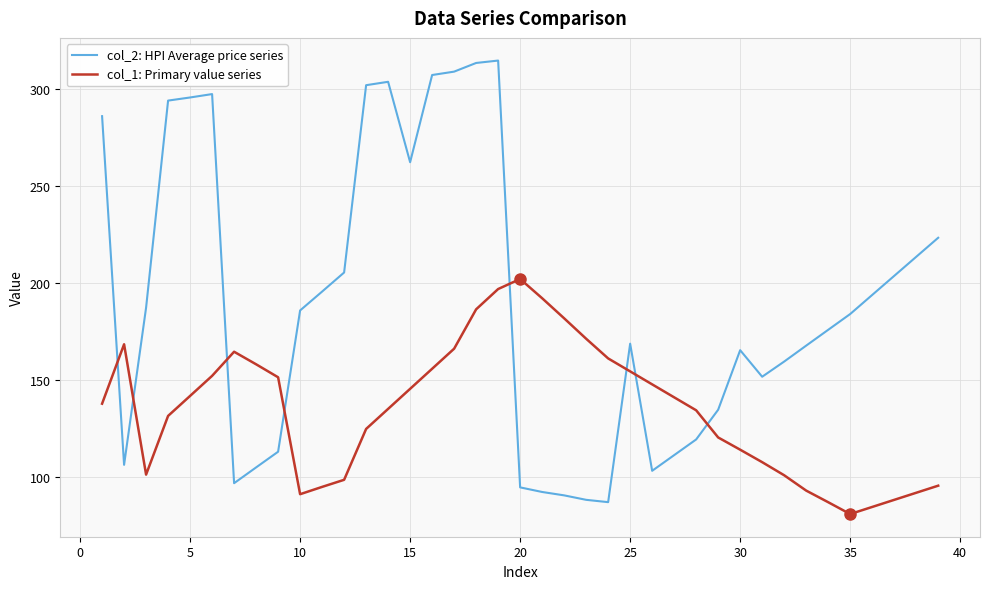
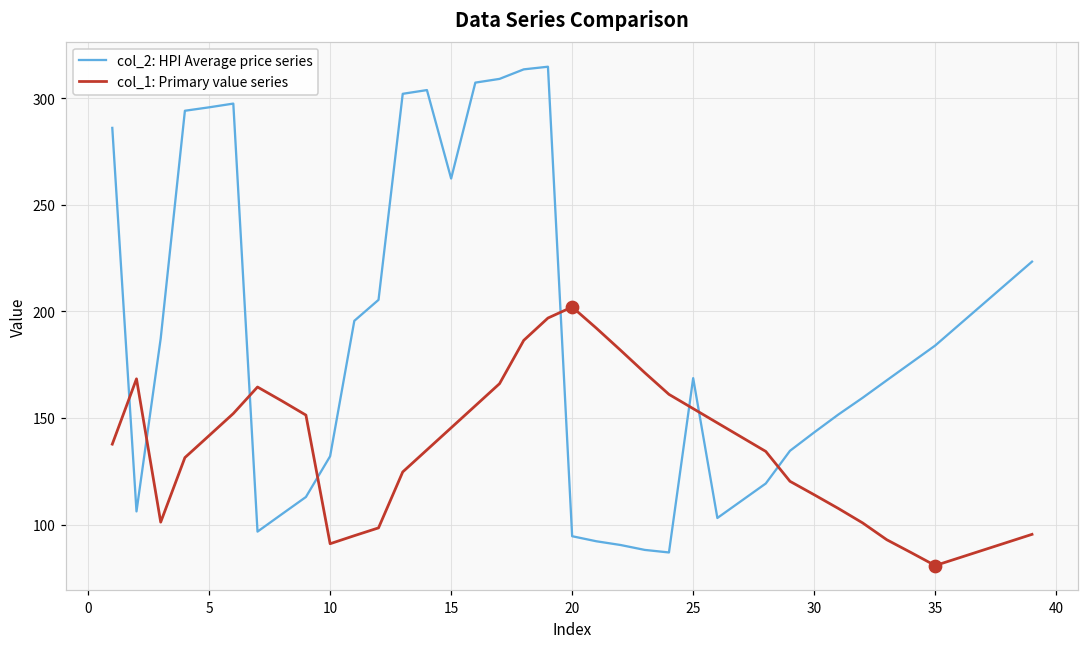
col_2: HPI Average price series, 10: 186 -> 132
col_2: HPI Average price series, 30: 165 -> 143
